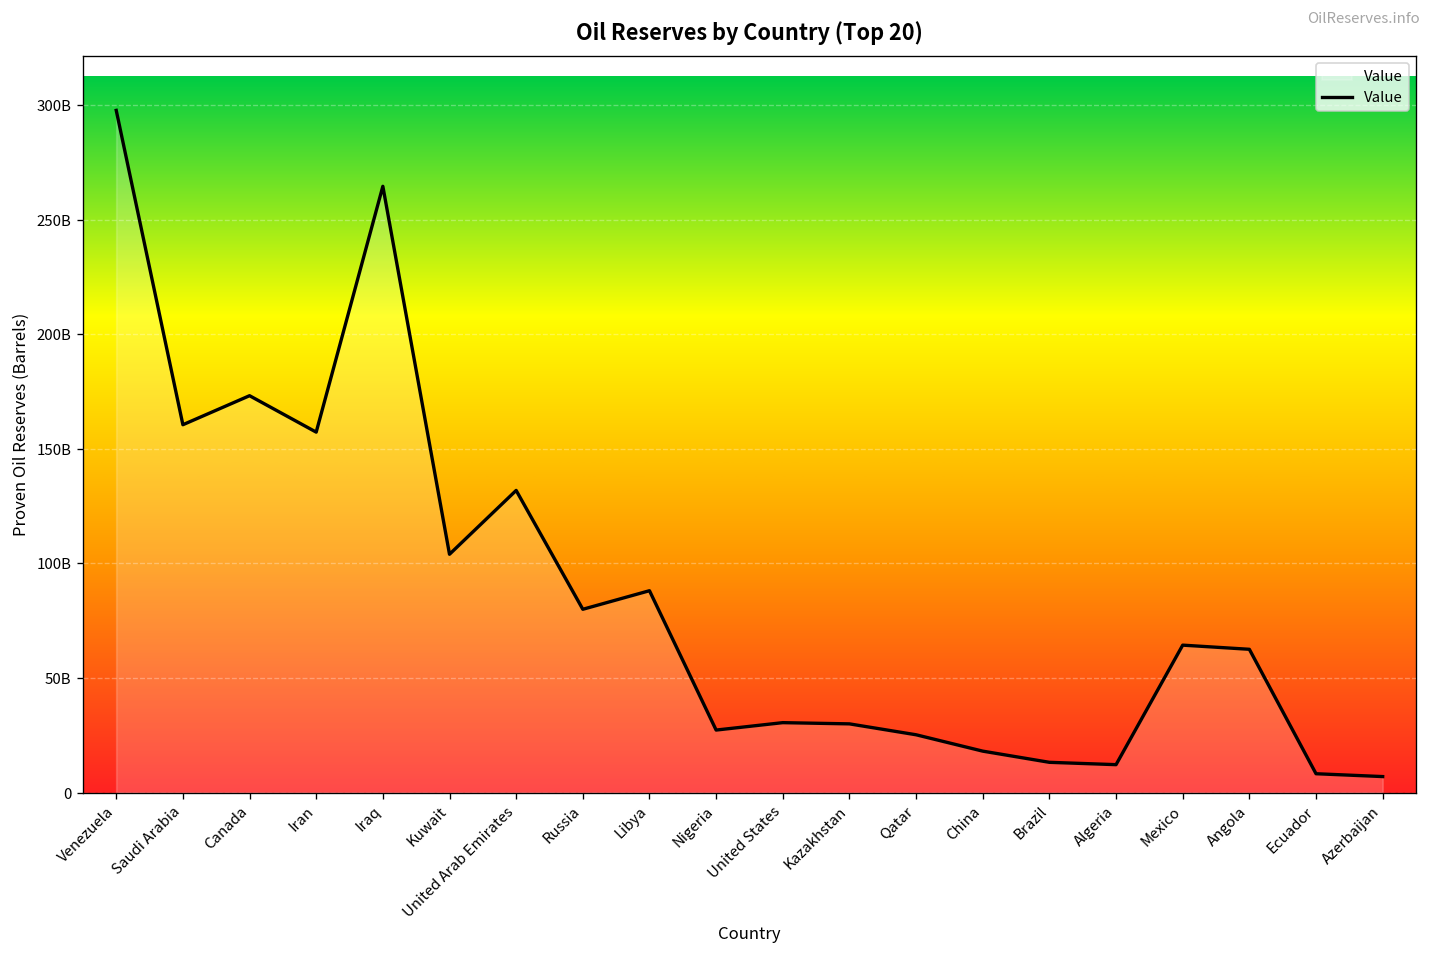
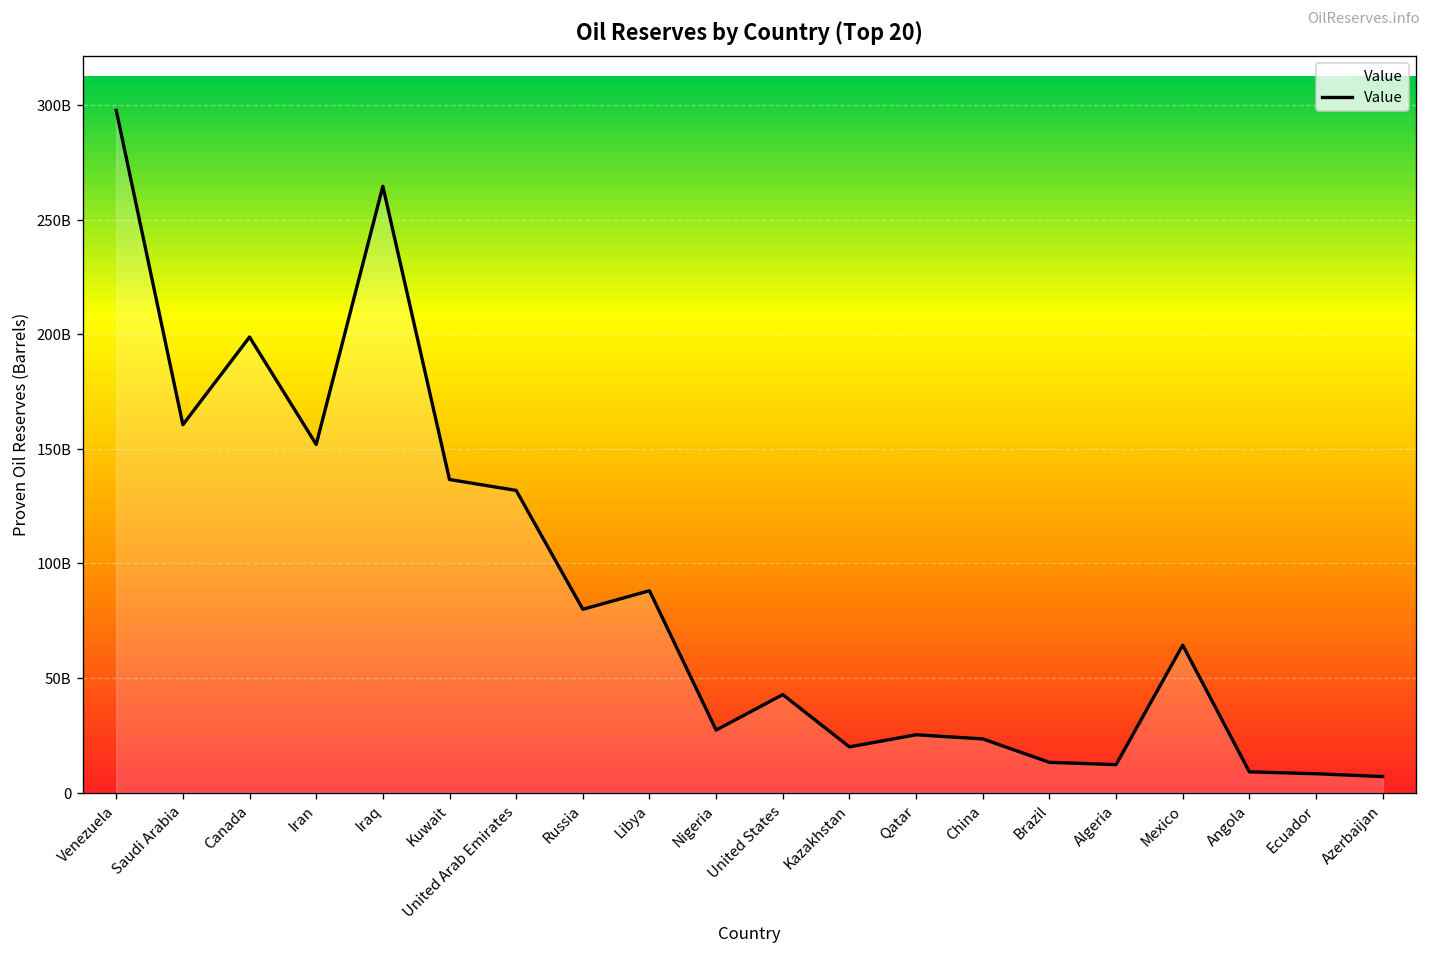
Canada: 173000000000 -> 199000000000
Iran: 157000000000 -> 152000000000
Kuwait: 104000000000 -> 137000000000
United States: 31000000000 -> 43000000000
Kazakhstan: 30000000000 -> 20000000000
China: 18000000000 -> 23000000000
Angola: 63000000000 -> 9000000000
